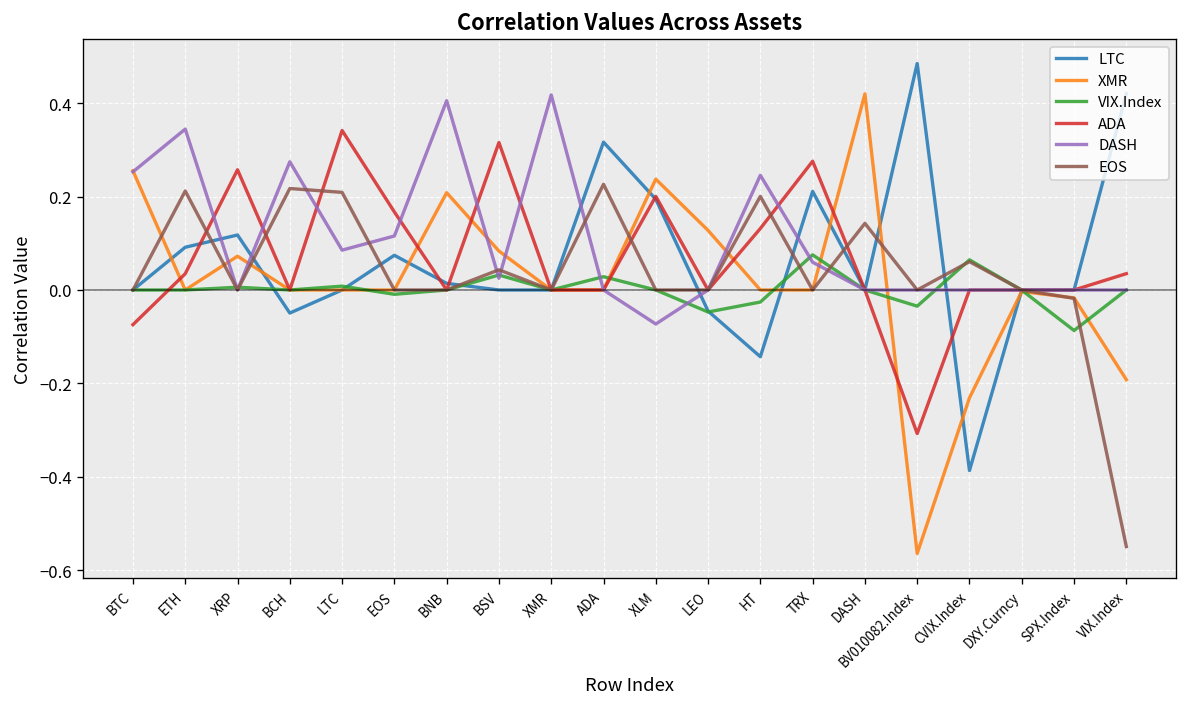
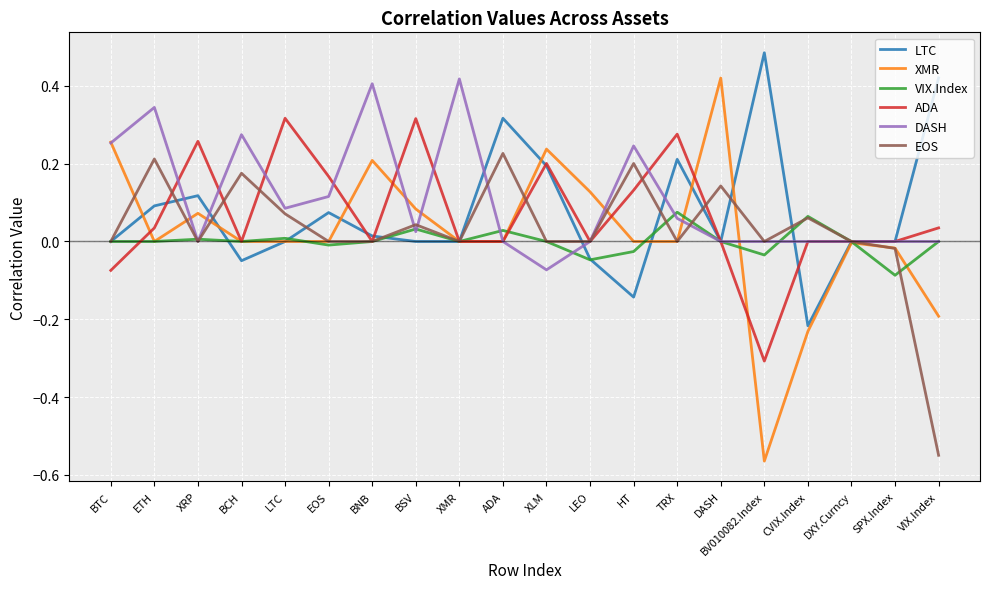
EOS, BCH: 0.22 -> 0.18
ADA, LTC: 0.34 -> 0.32
EOS, LTC: 0.21 -> 0.07
LTC, CVIX.Index: -0.39 -> -0.22
